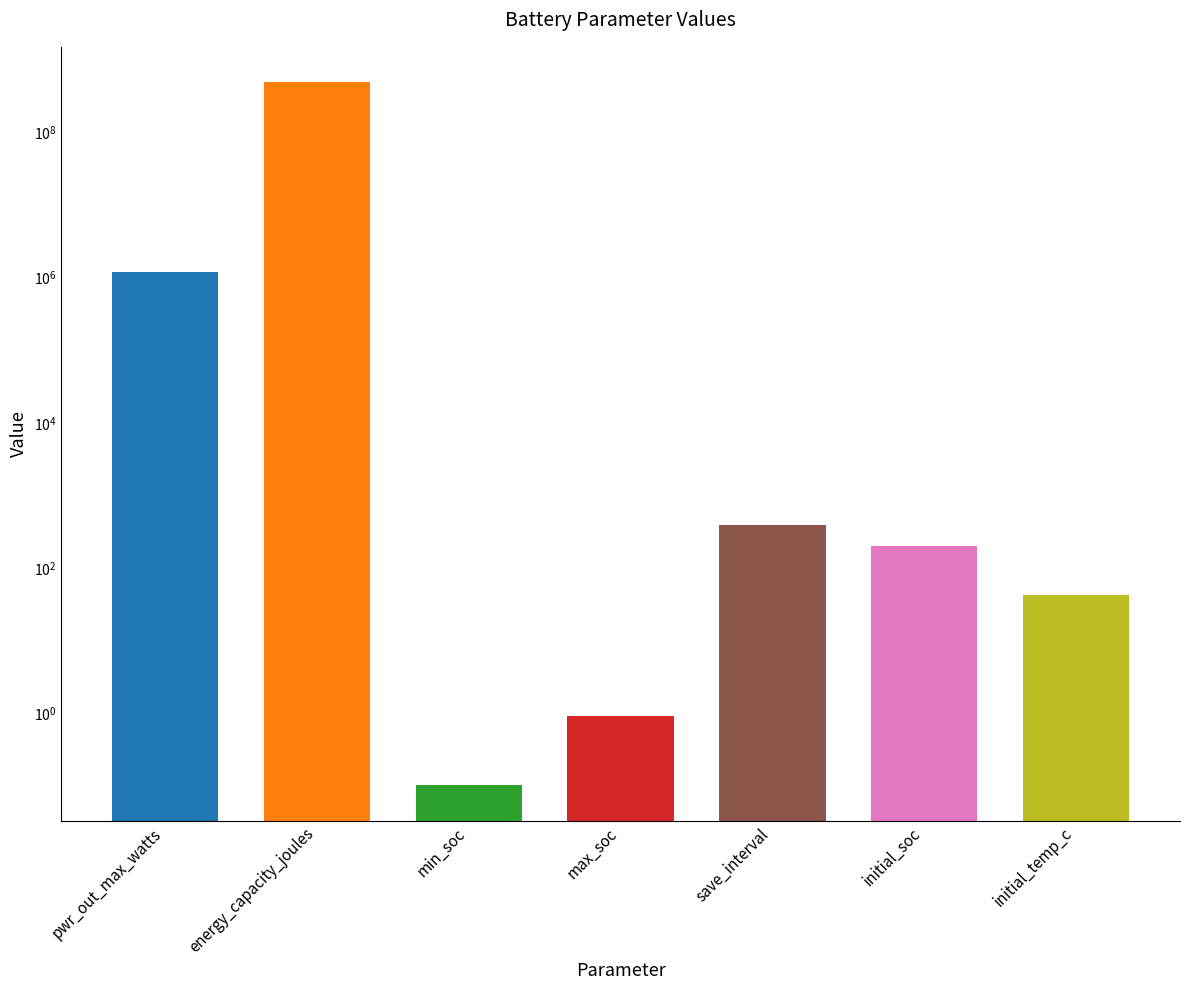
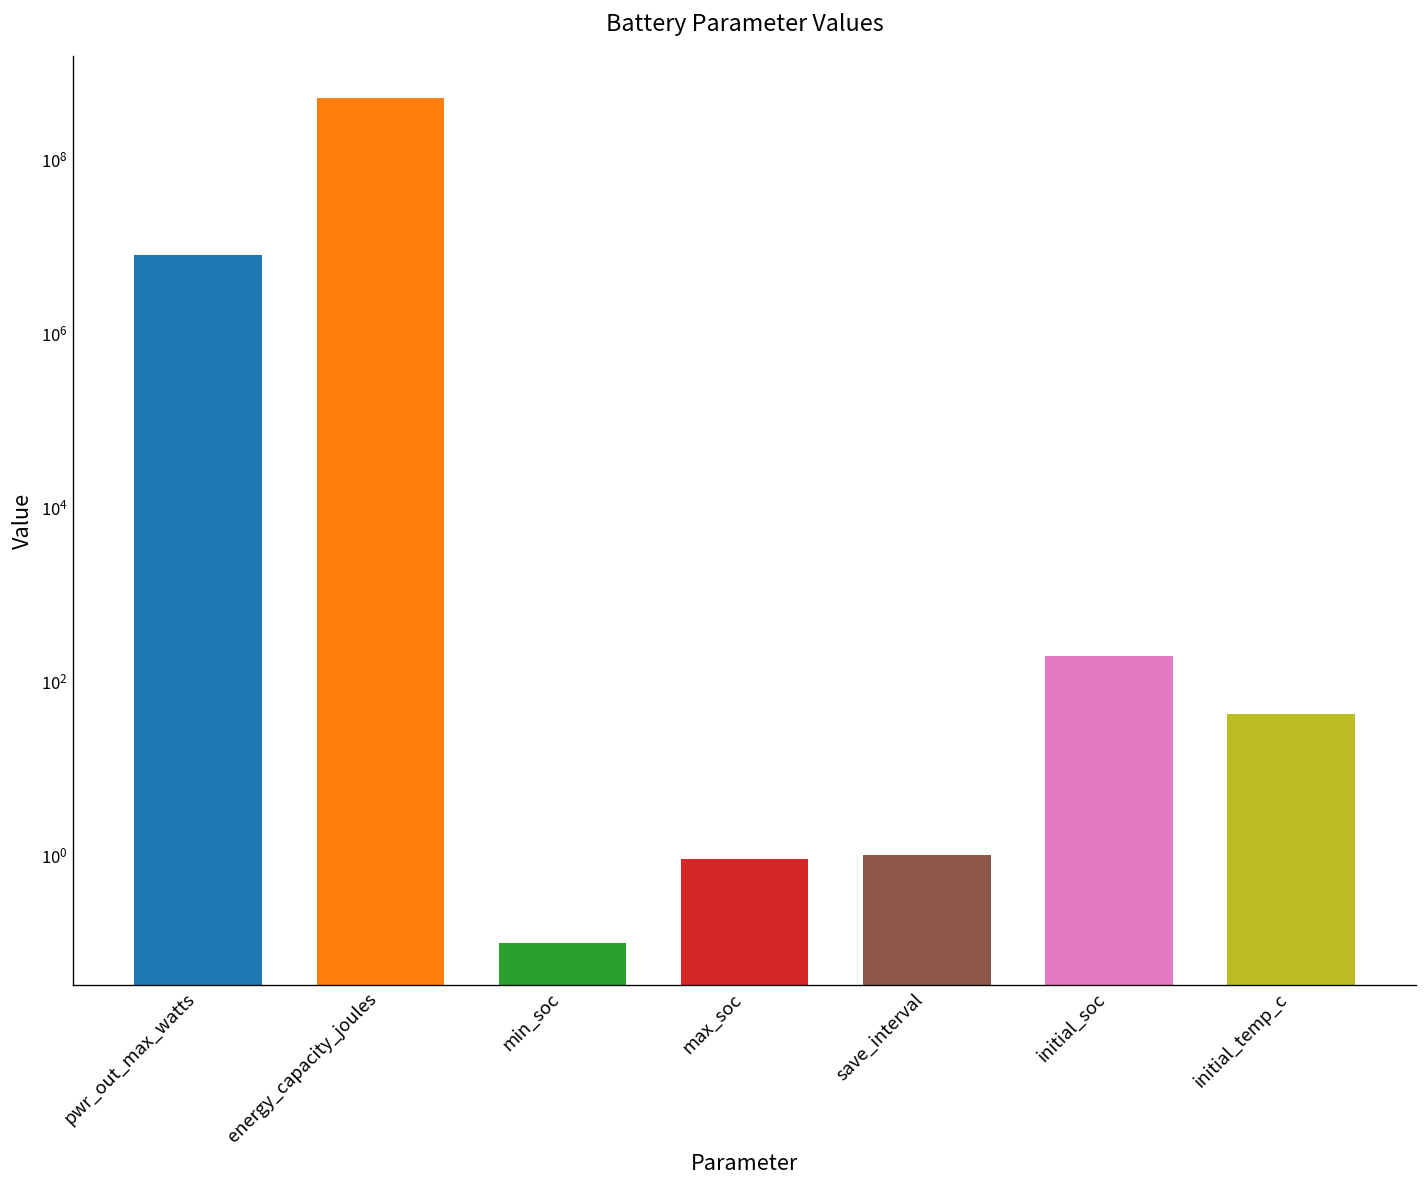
pwr_out_max_watts: 1200000 -> 8000000
save_interval: 400 -> 1
